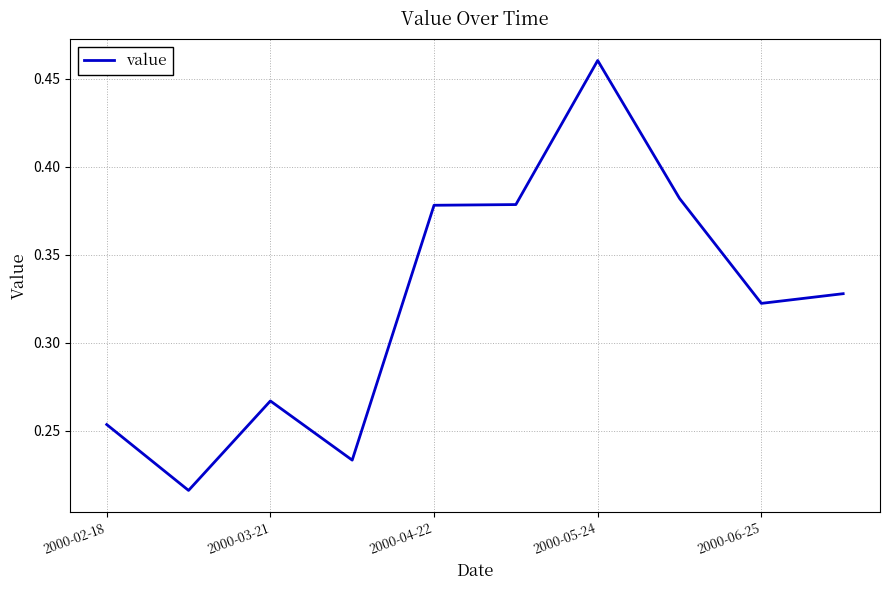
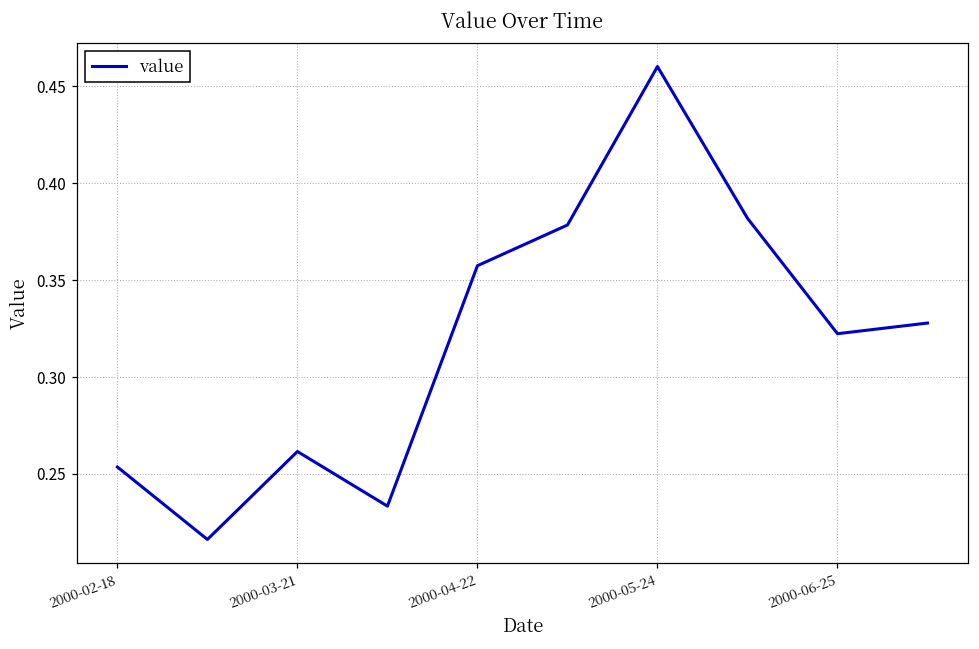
2000-03-21: 0.267 -> 0.262
2000-04-22: 0.378 -> 0.358
